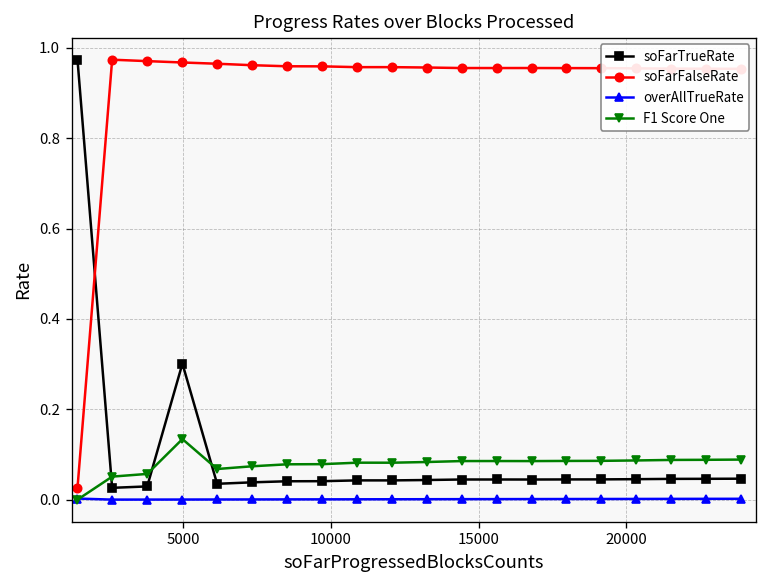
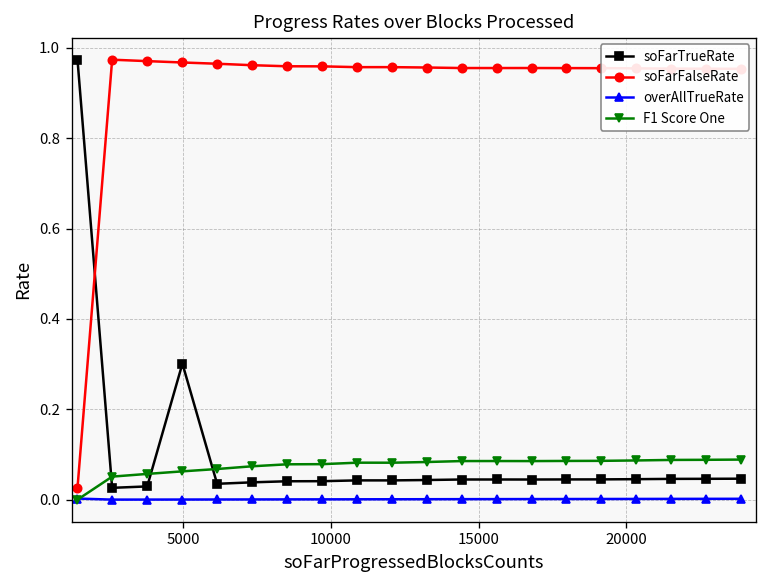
F1 Score One, 5000: 0.13 -> 0.06
